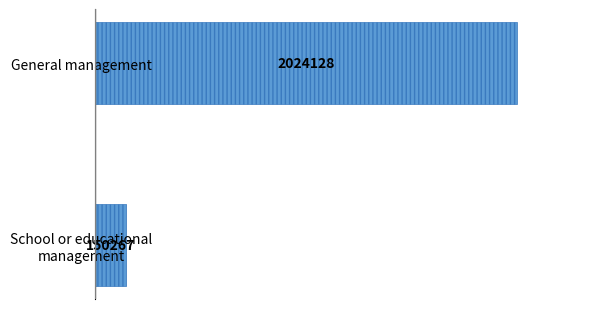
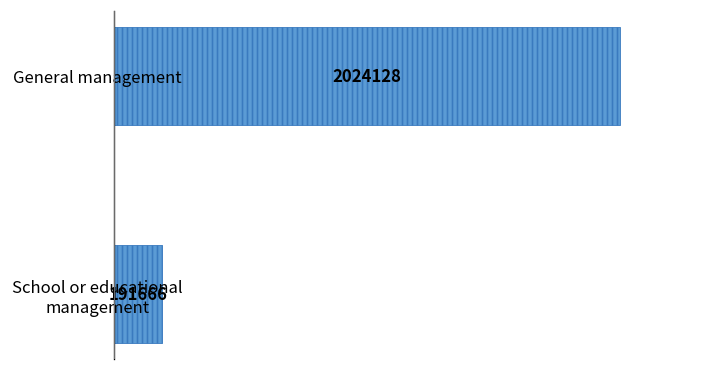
School or educational management: 150267 -> 191666
